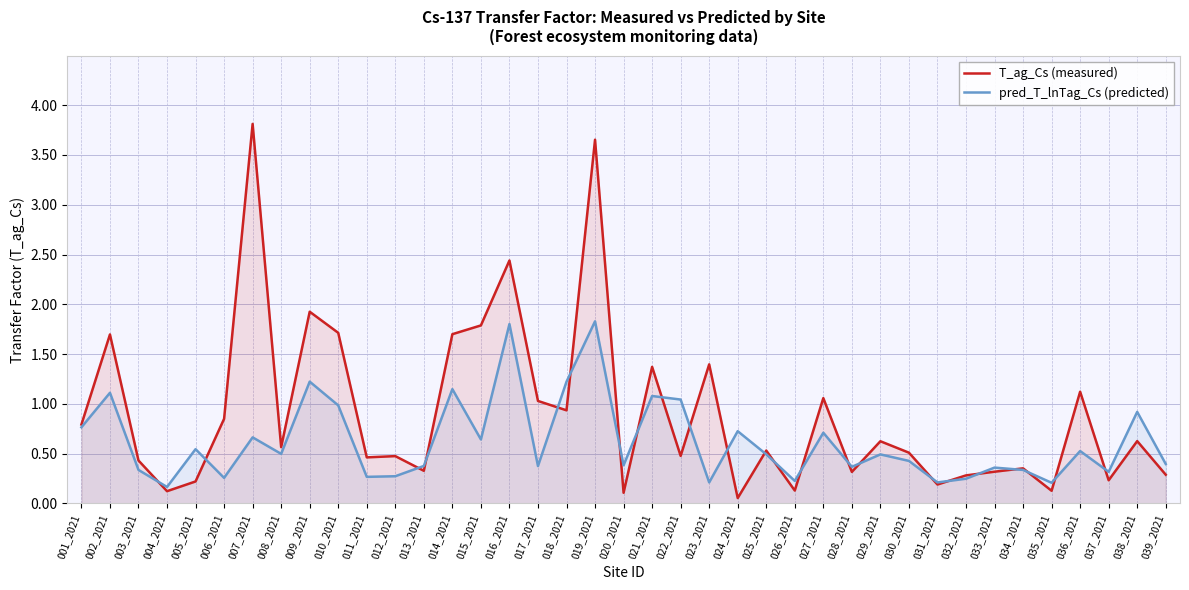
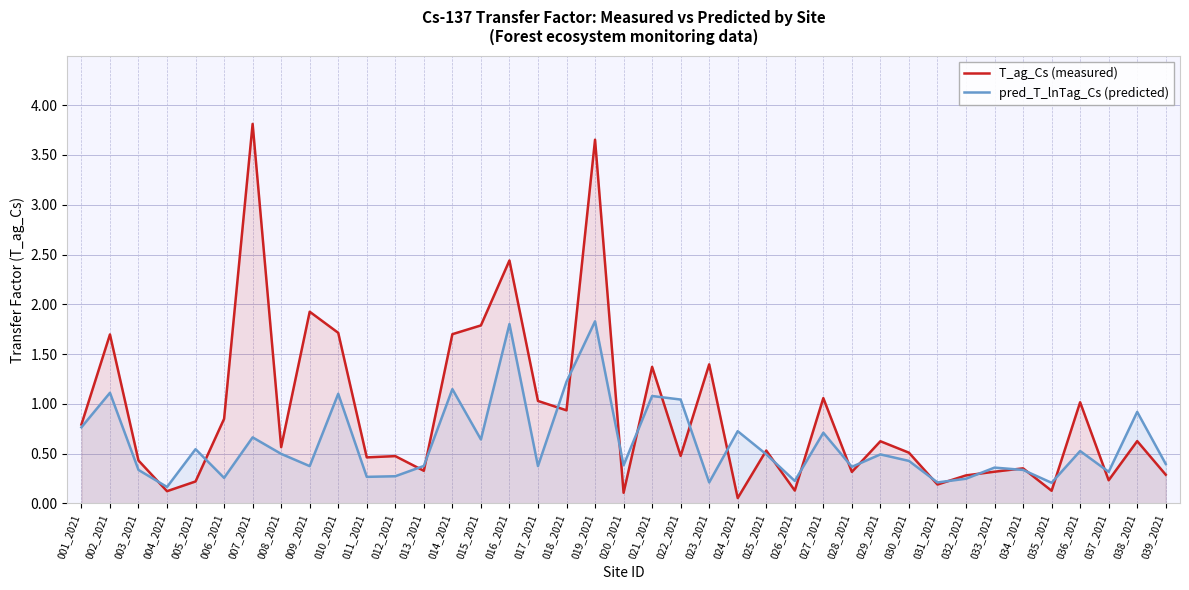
pred_T_lnTag_Cs (predicted), 009_2021: 1.2 -> 0.4
pred_T_lnTag_Cs (predicted), 010_2021: 1.0 -> 1.1
T_ag_Cs (measured), 036_2021: 1.1 -> 1.0
